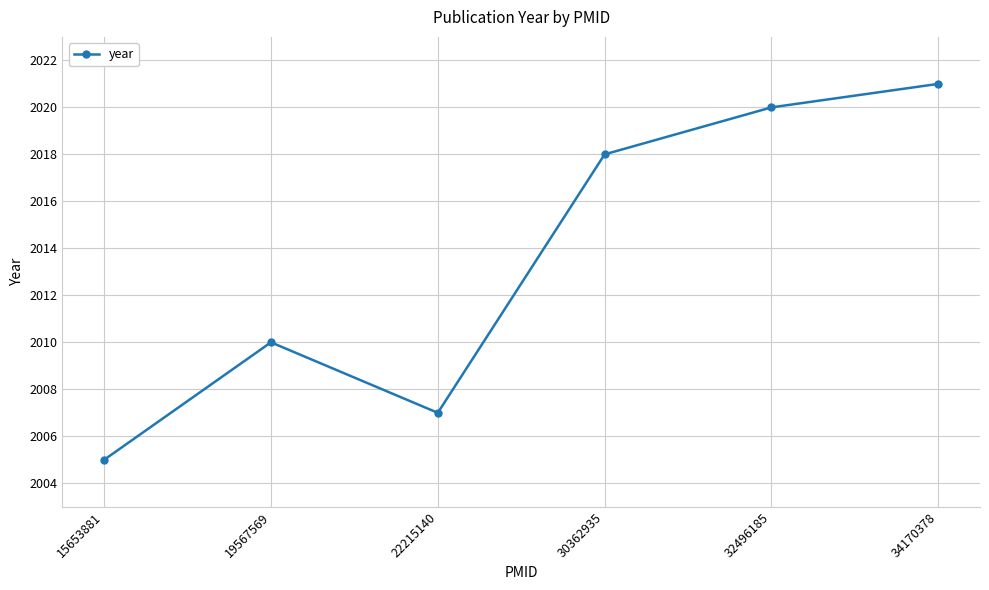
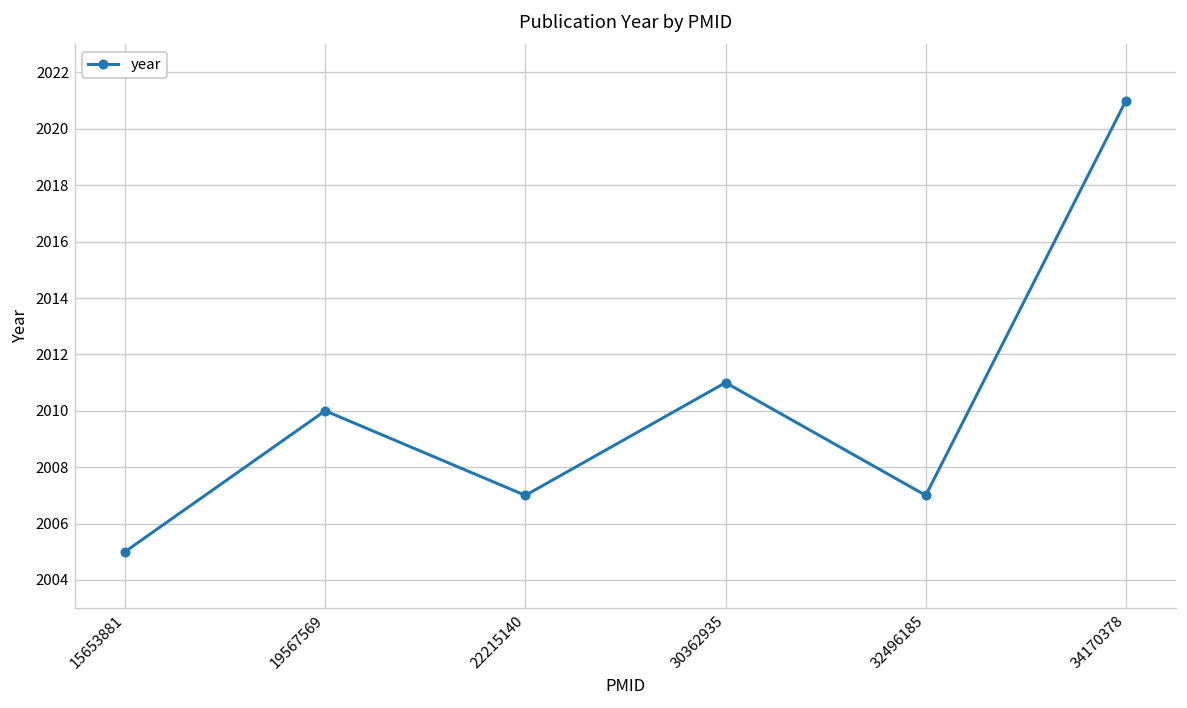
30362935: 2018 -> 2011
32496185: 2020 -> 2007
